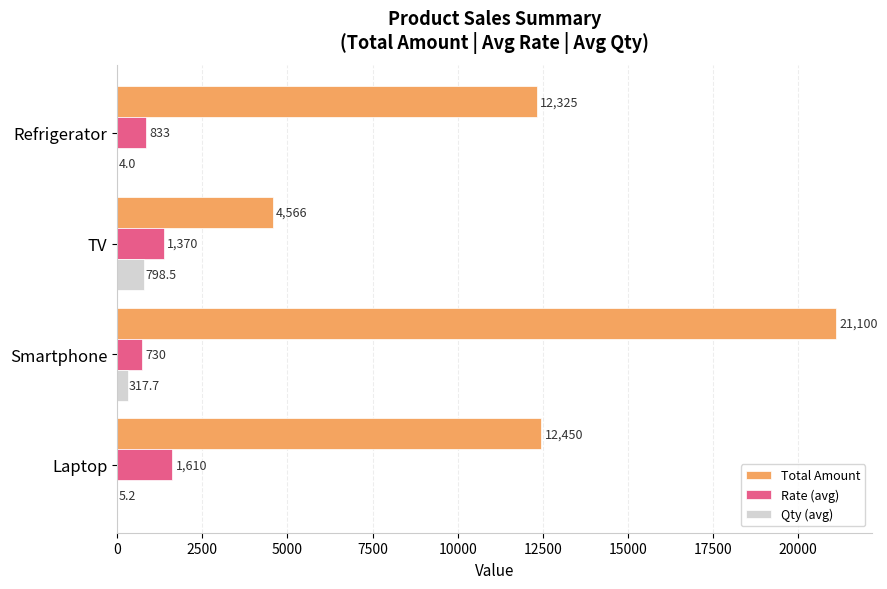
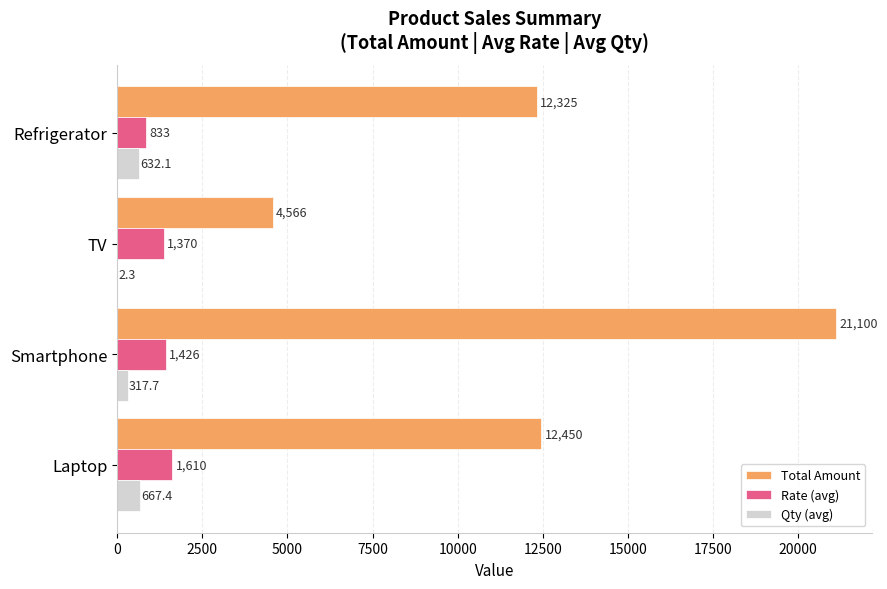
Qty (avg), Refrigerator: 4.0 -> 632.1
Qty (avg), TV: 798.5 -> 2.3
Rate (avg), Smartphone: 730 -> 1,426
Qty (avg), Laptop: 5.2 -> 667.4
